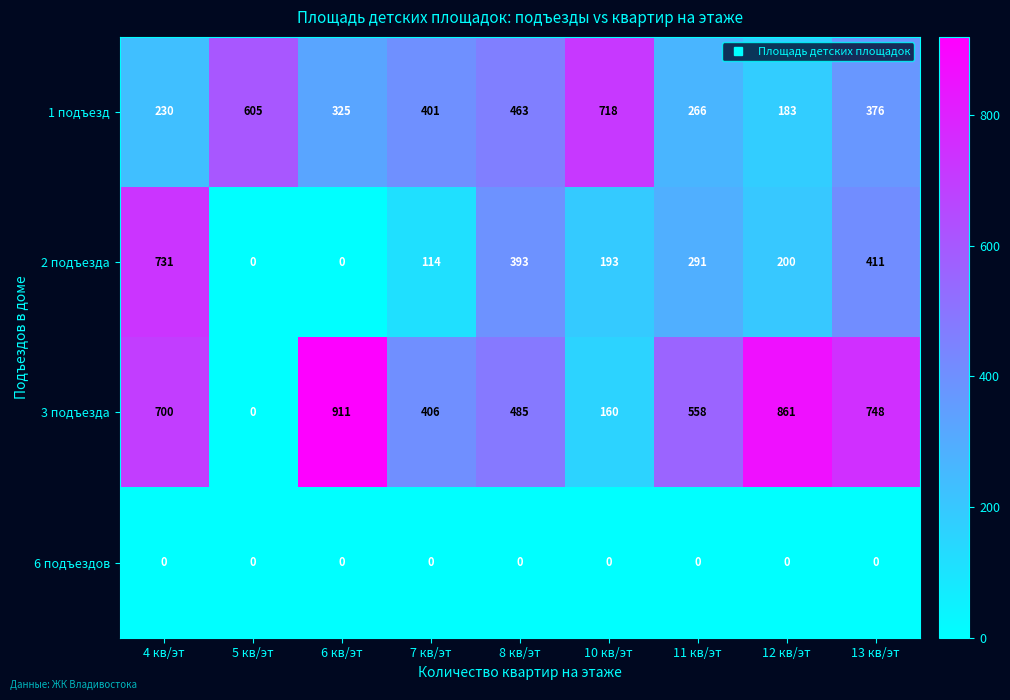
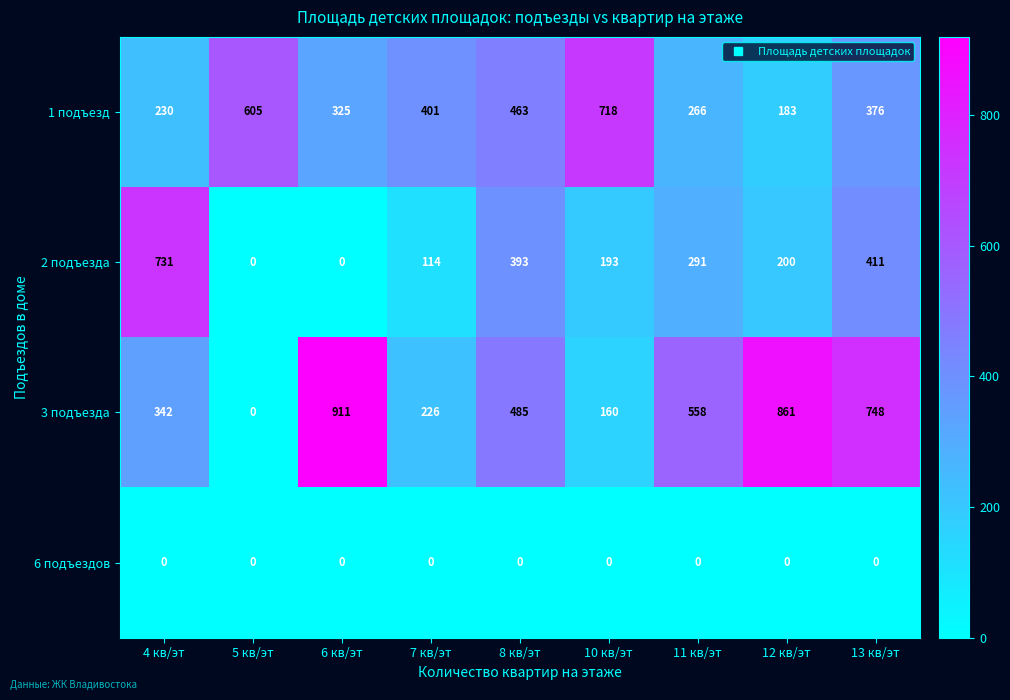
3 подъезда, 4 кв/эт: 700 -> 342
3 подъезда, 7 кв/эт: 406 -> 226
